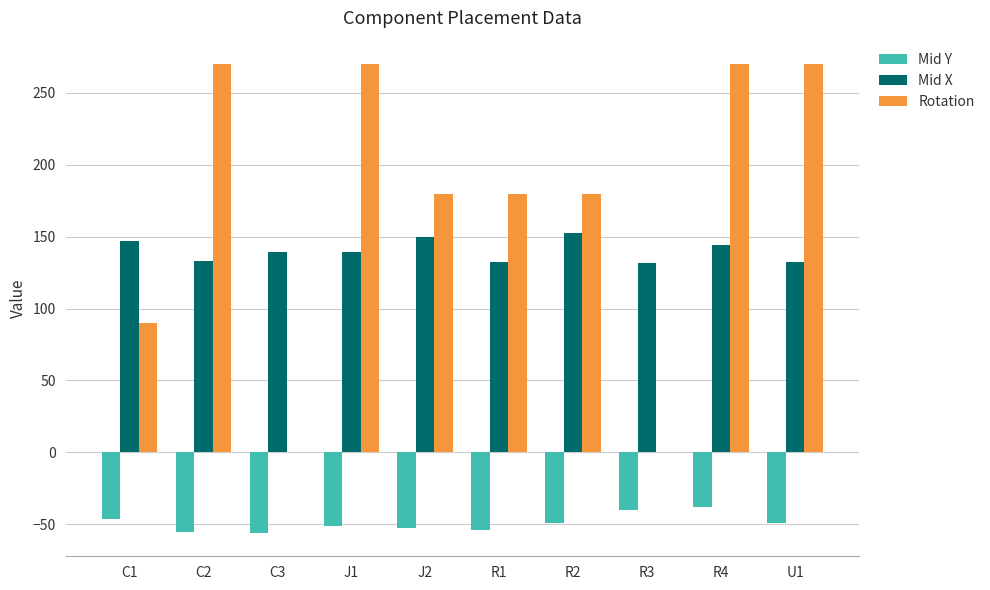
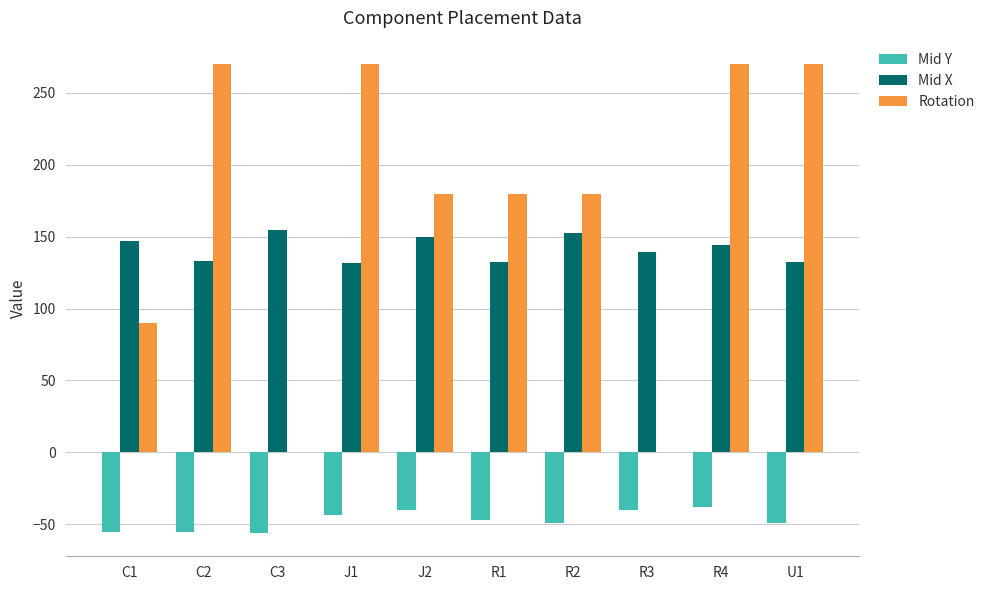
Mid Y, C1: -46 -> -56
Mid X, C3: 139 -> 154
Mid Y, J1: -52 -> -44
Mid X, J1: 139 -> 132
Mid Y, J2: -53 -> -40
Mid Y, R1: -54 -> -47
Mid X, R3: 132 -> 139
